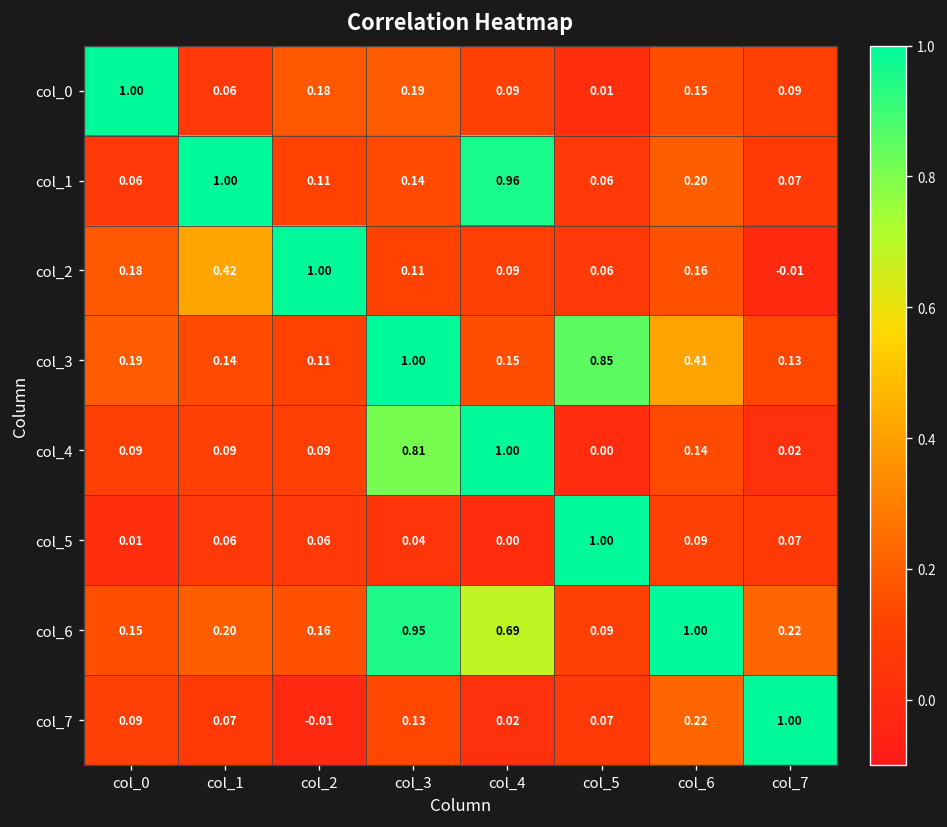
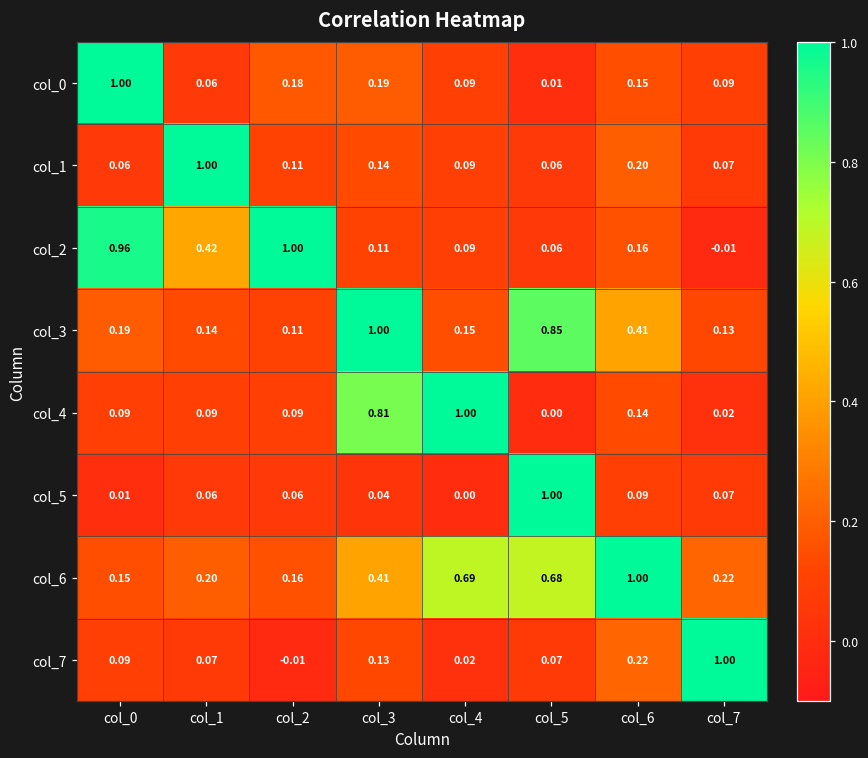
col_1, col_4: 0.96 -> 0.09
col_2, col_0: 0.18 -> 0.96
col_6, col_3: 0.95 -> 0.41
col_6, col_5: 0.09 -> 0.68
